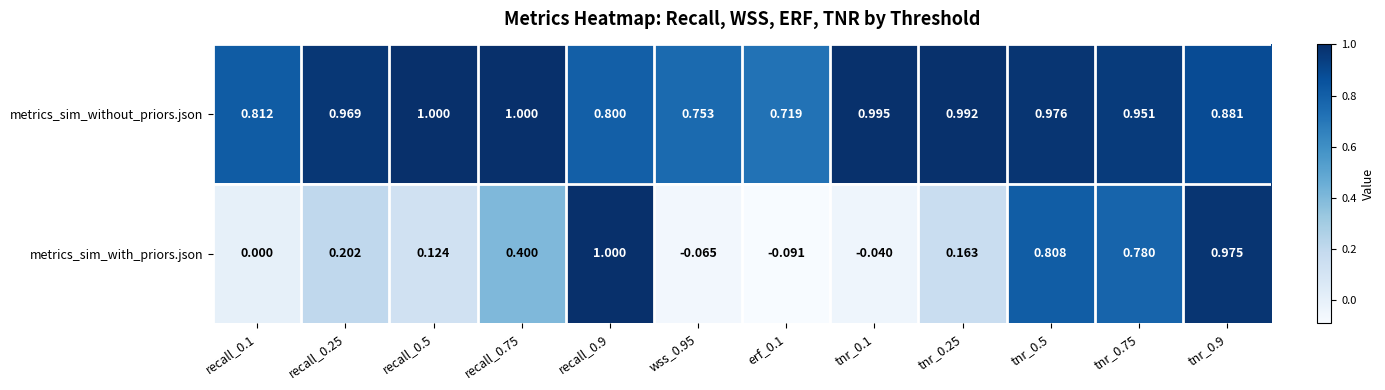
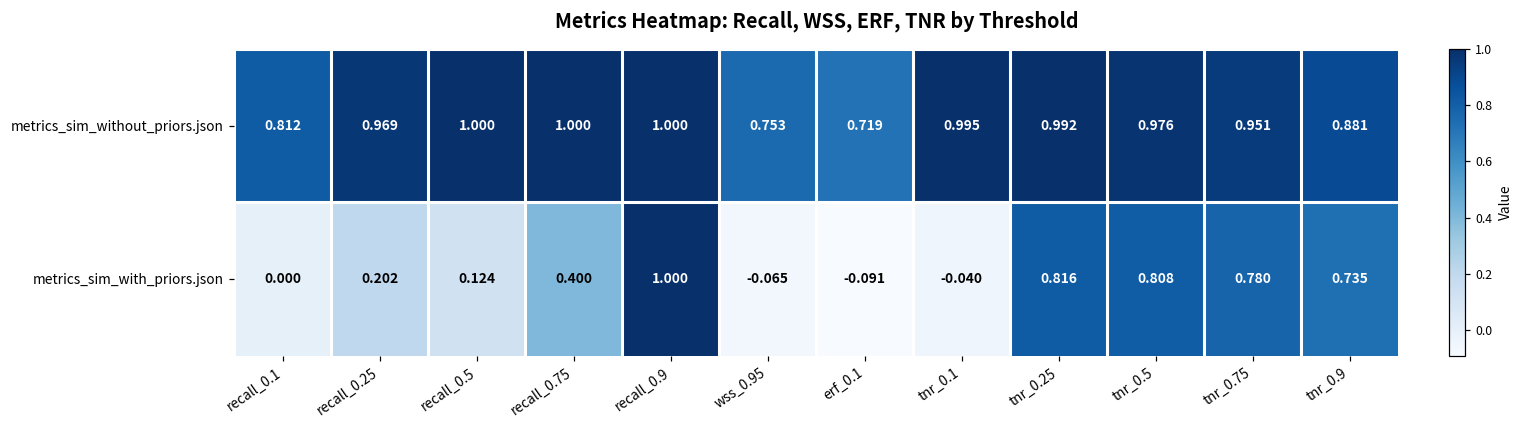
metrics_sim_without_priors.json, recall_0.9: 0.800 -> 1.000
metrics_sim_with_priors.json, tnr_0.25: 0.163 -> 0.816
metrics_sim_with_priors.json, tnr_0.9: 0.975 -> 0.735
